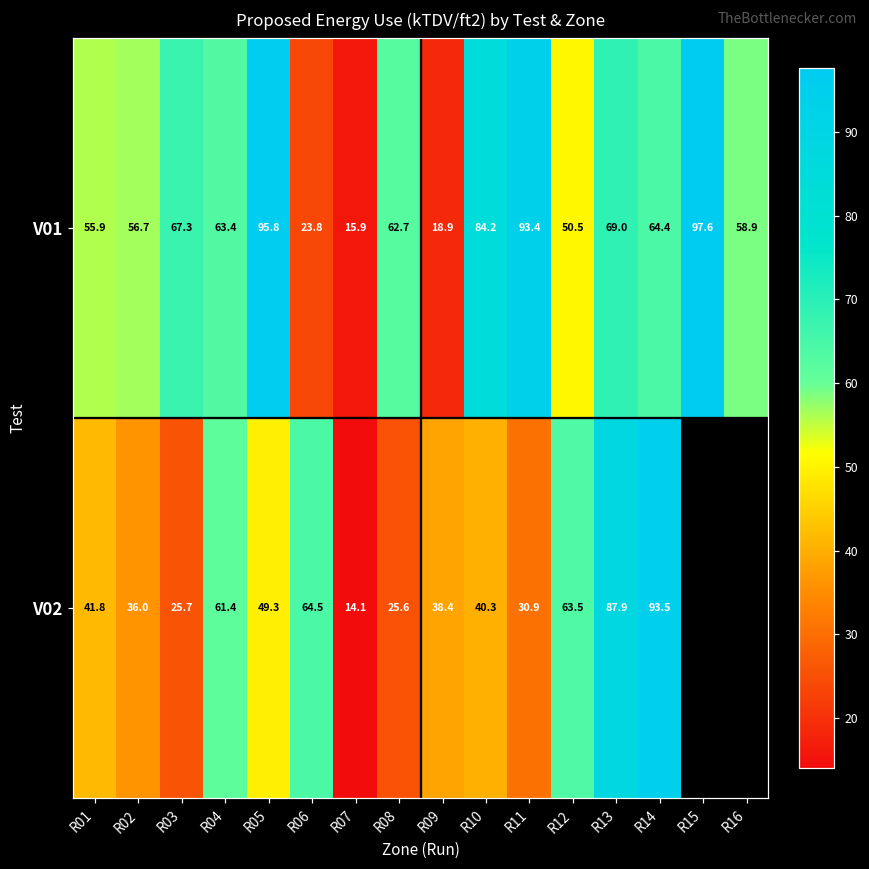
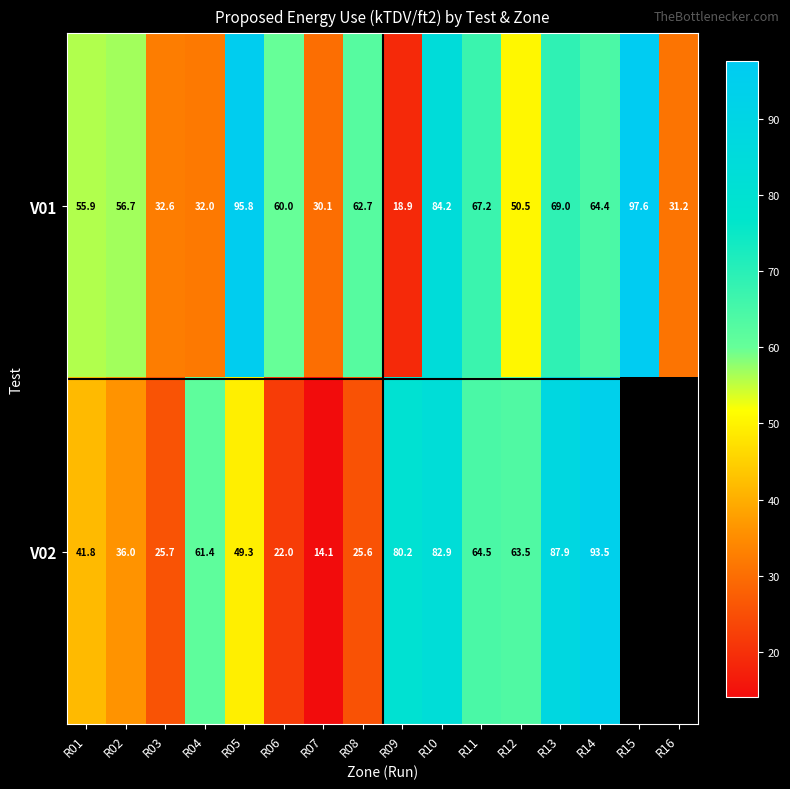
V01, R03: 67.3 -> 32.6
V01, R04: 63.4 -> 32.0
V01, R06: 23.8 -> 60.0
V01, R07: 15.9 -> 30.1
V01, R11: 93.4 -> 67.2
V01, R16: 58.9 -> 31.2
V02, R06: 64.5 -> 22.0
V02, R09: 38.4 -> 80.2
V02, R10: 40.3 -> 82.9
V02, R11: 30.9 -> 64.5
